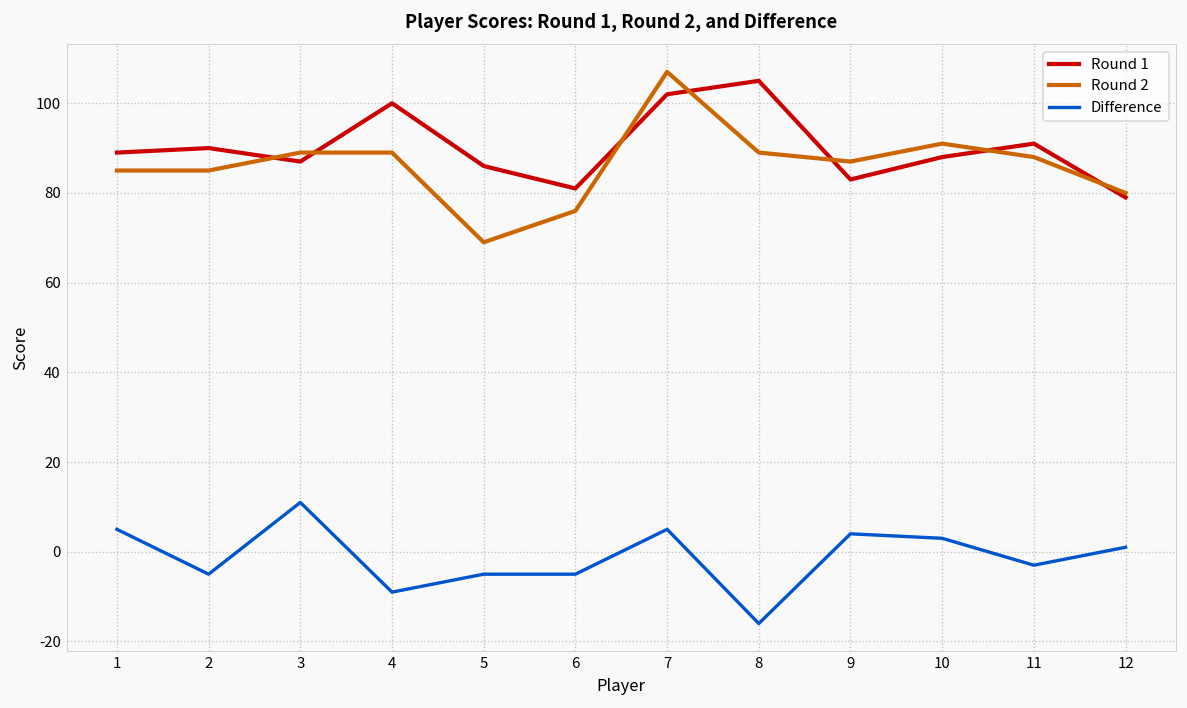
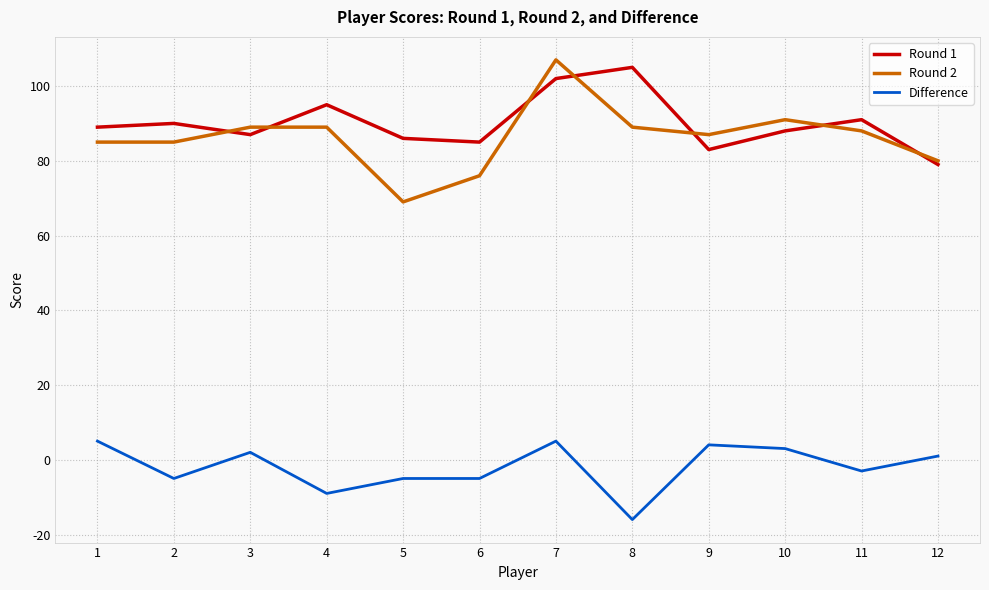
Difference, 3: 11 -> 2
Round 1, 4: 100 -> 95
Round 1, 6: 81 -> 85
